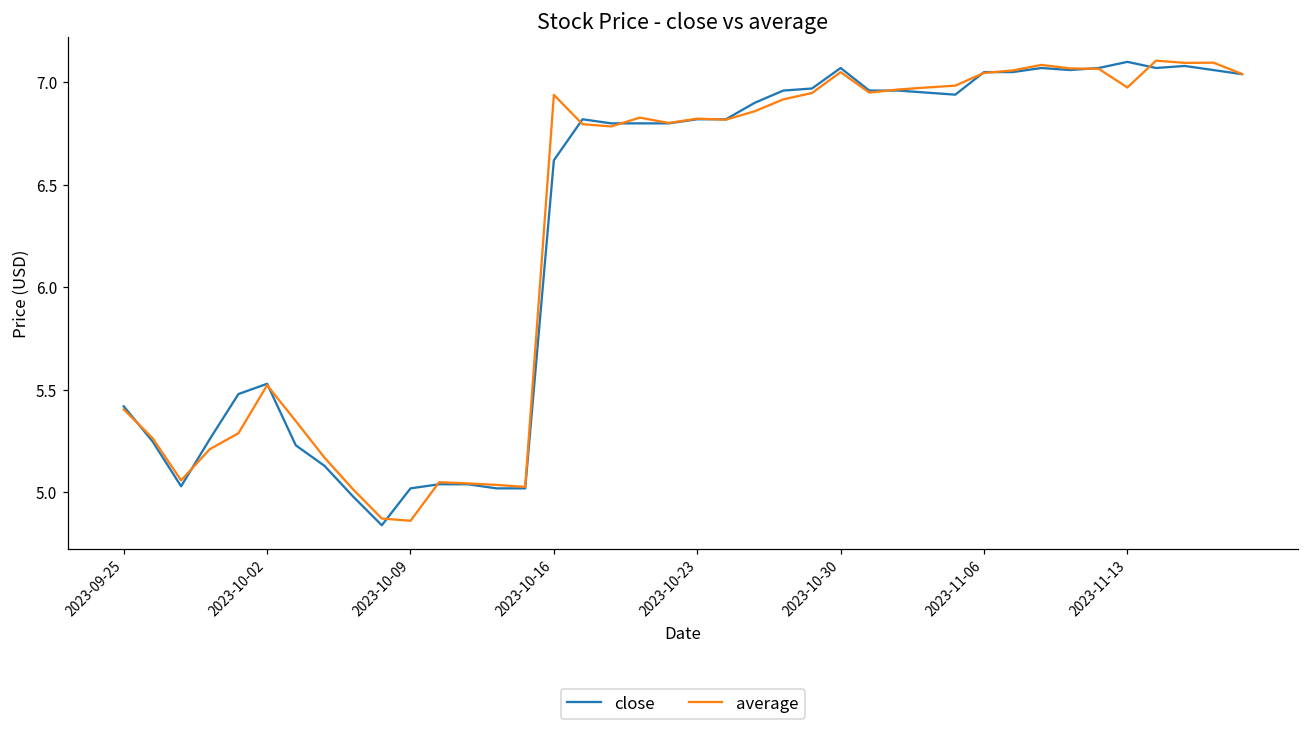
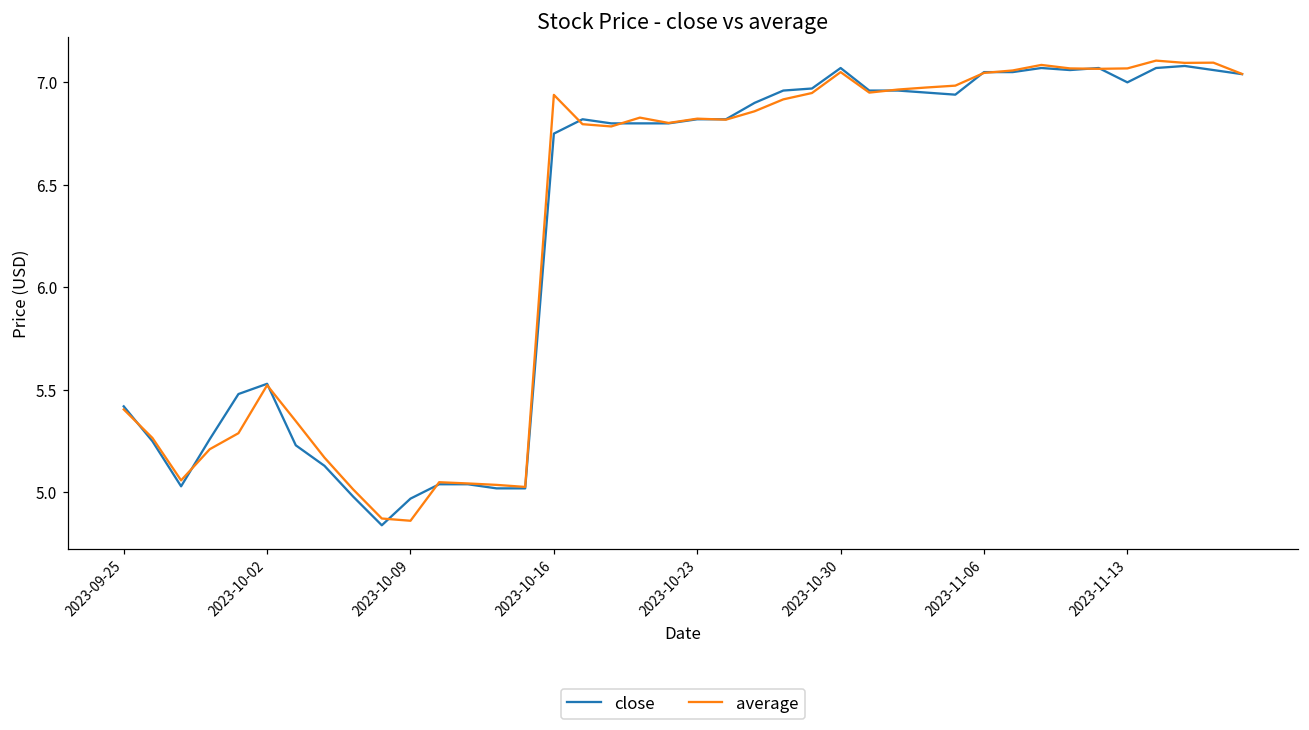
close, 2023-10-09: 5.02 -> 4.97
close, 2023-10-16: 6.62 -> 6.75
close, 2023-11-13: 7.1 -> 7.0
average, 2023-11-13: 6.98 -> 7.07
